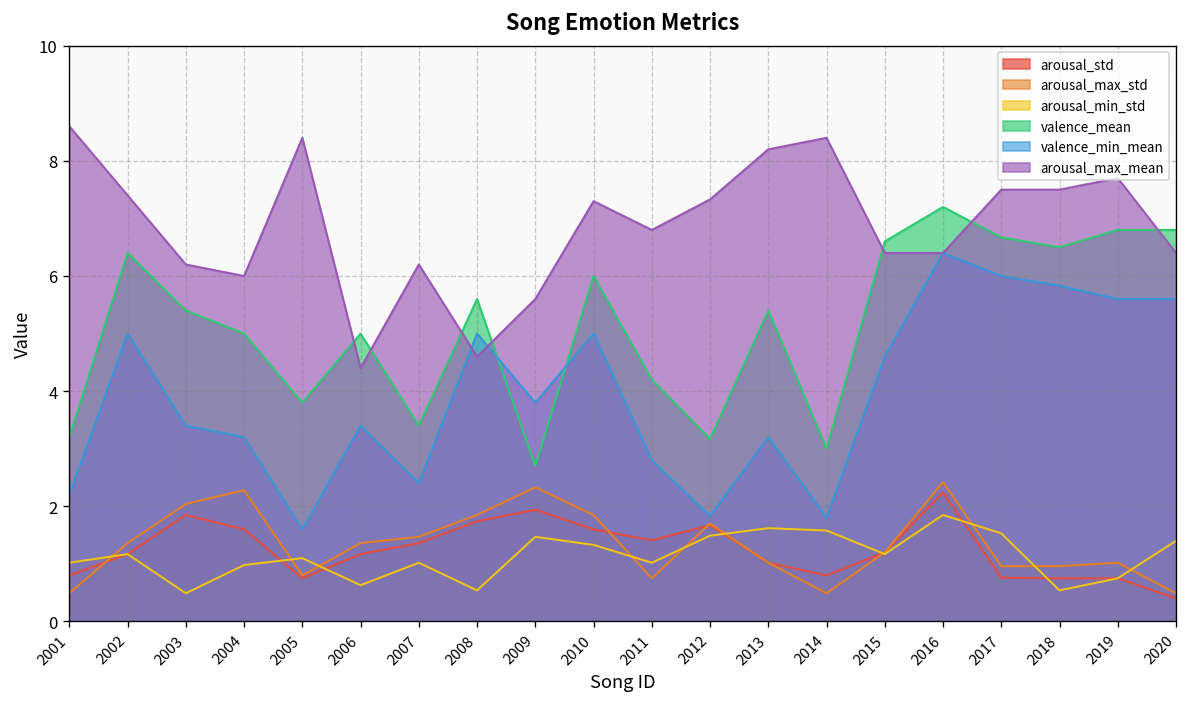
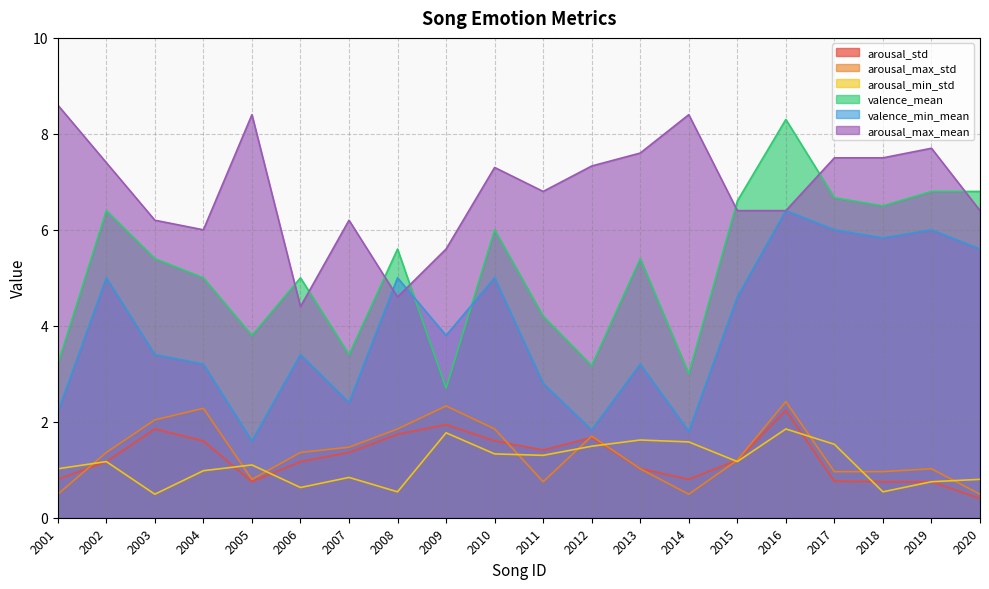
arousal_min_std, 2007: 1.0 -> 0.8
arousal_min_std, 2009: 1.5 -> 1.8
arousal_min_std, 2011: 1.0 -> 1.3
arousal_max_mean, 2013: 8.2 -> 7.6
valence_mean, 2016: 7.2 -> 8.3
valence_min_mean, 2019: 5.6 -> 6.0
arousal_min_std, 2020: 1.4 -> 0.8
